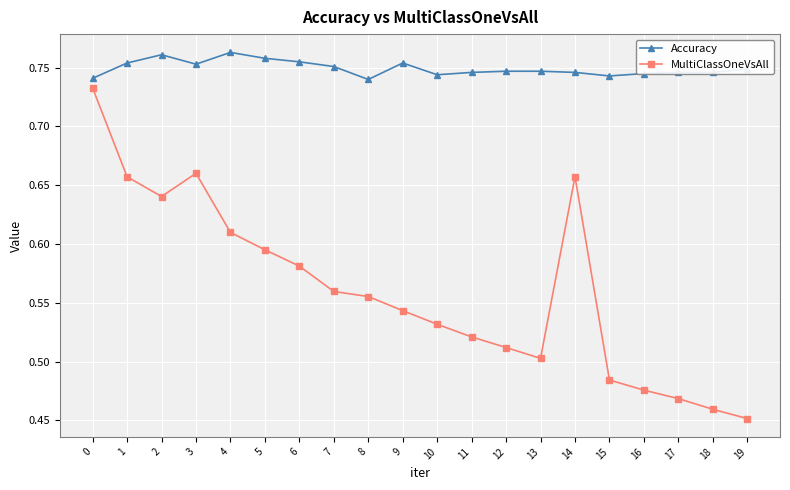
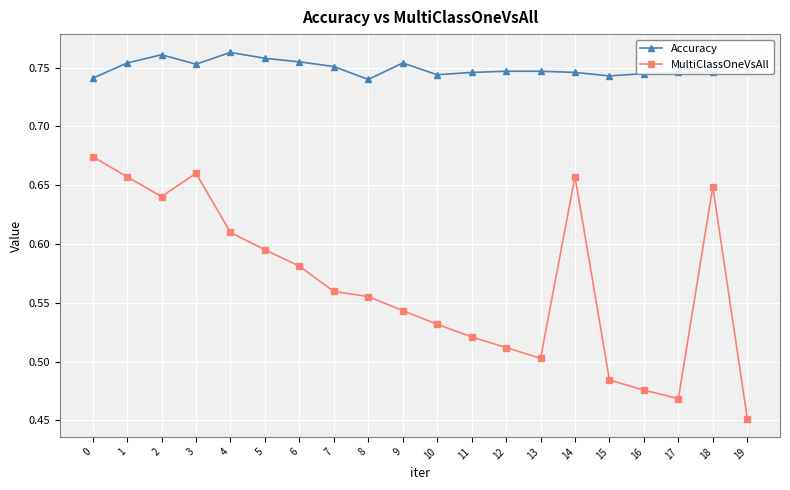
MultiClassOneVsAll, 0: 0.733 -> 0.674
MultiClassOneVsAll, 18: 0.460 -> 0.649
